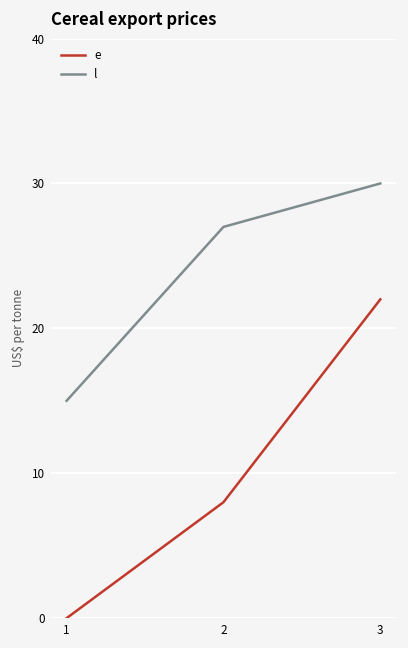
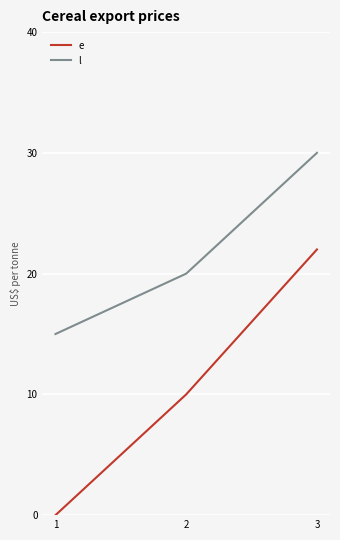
e, 2: 8 -> 10
l, 2: 27 -> 20
